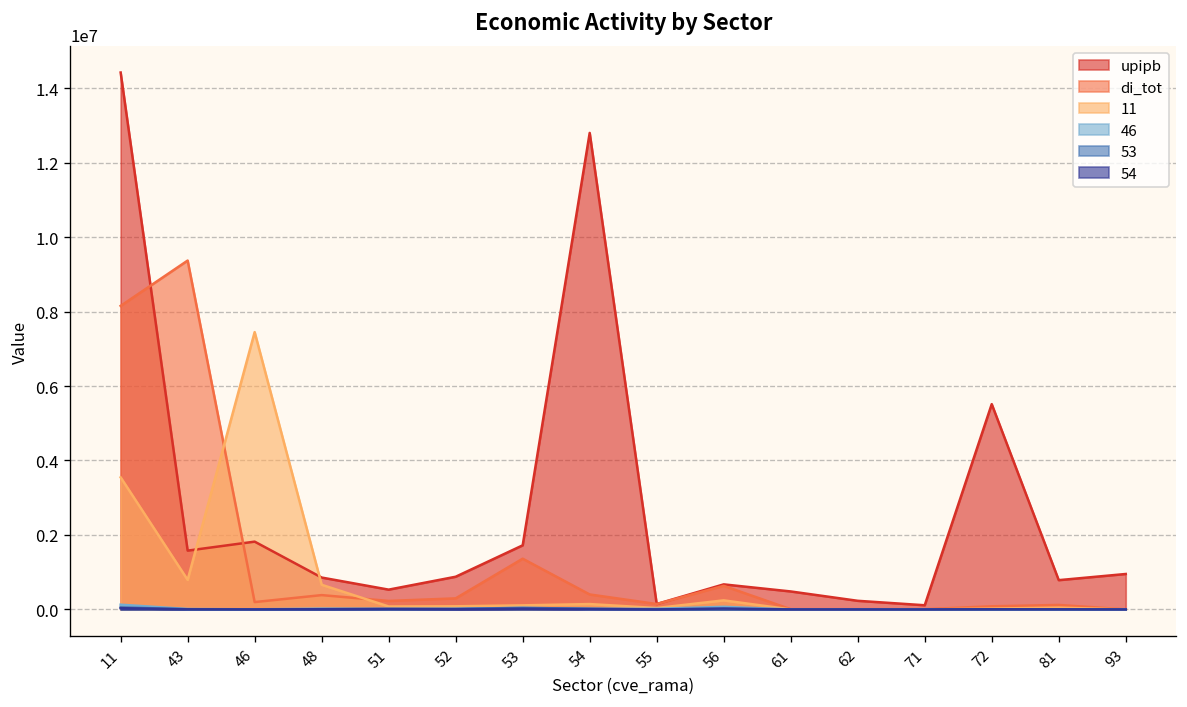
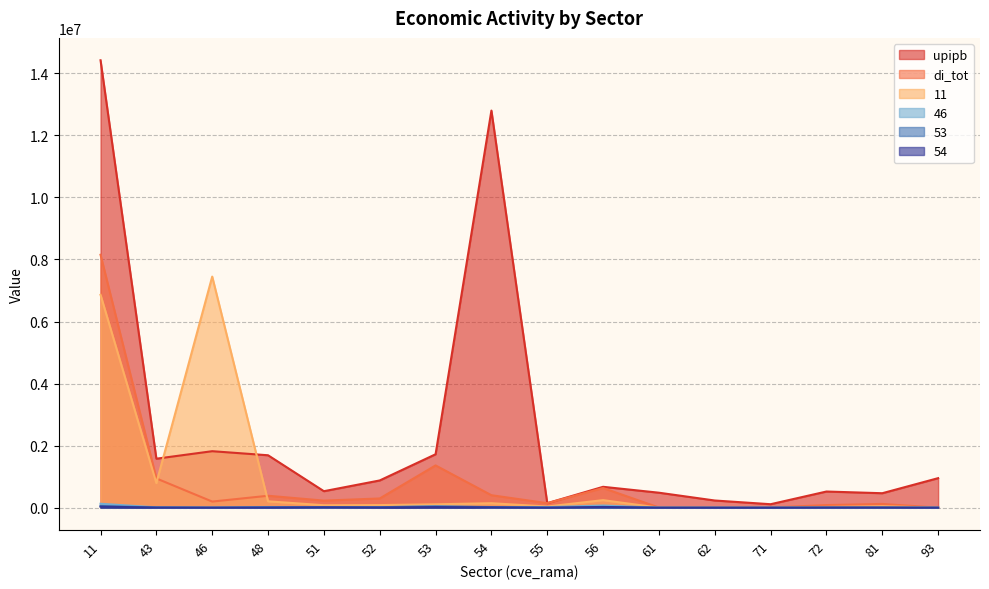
11, 11: 3500000 -> 6900000
di_tot, 43: 9400000 -> 900000
upipb, 48: 900000 -> 1700000
11, 48: 700000 -> 200000
upipb, 72: 5500000 -> 500000
upipb, 81: 800000 -> 500000
